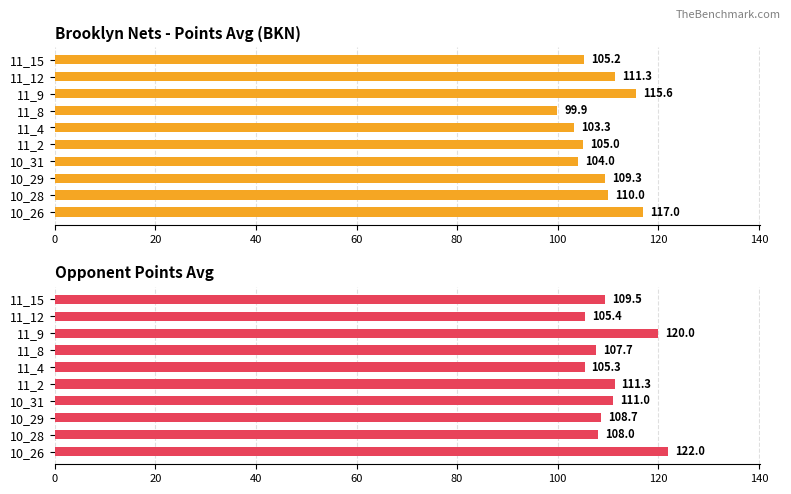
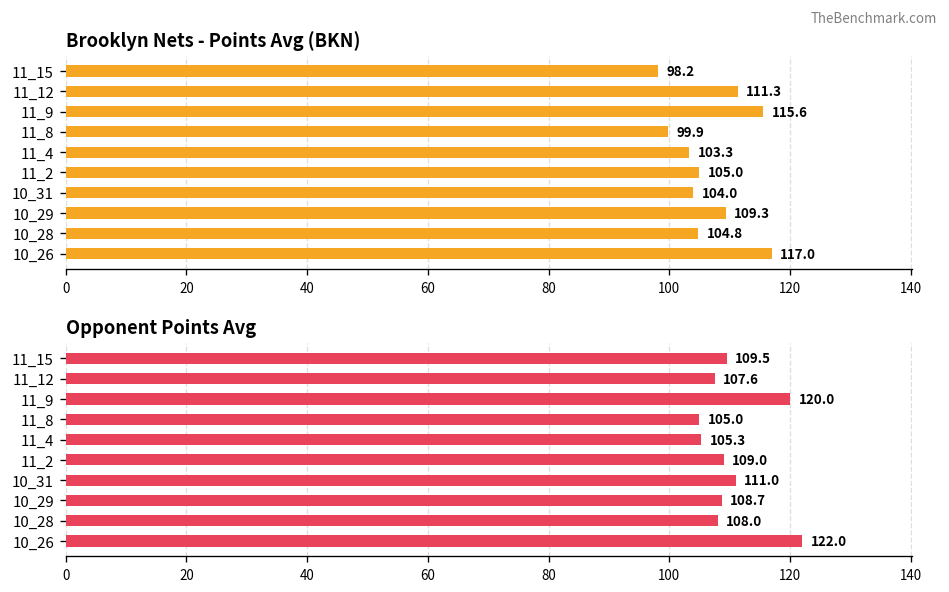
Brooklyn Nets - Points Avg (BKN), 11_15: 105.2 -> 98.2
Brooklyn Nets - Points Avg (BKN), 10_28: 110.0 -> 104.8
Opponent Points Avg, 11_12: 105.4 -> 107.6
Opponent Points Avg, 11_8: 107.7 -> 105.0
Opponent Points Avg, 11_2: 111.3 -> 109.0
